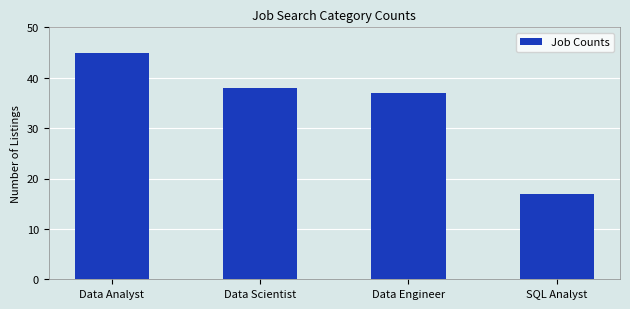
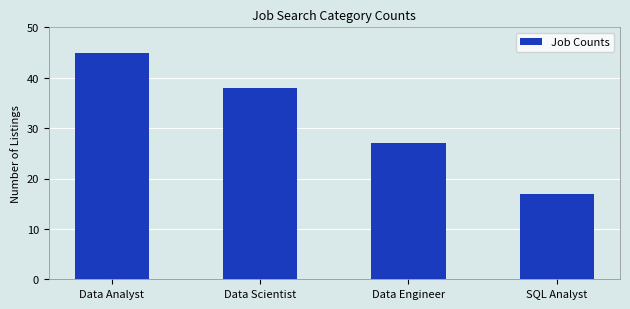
Data Engineer: 37 -> 27
